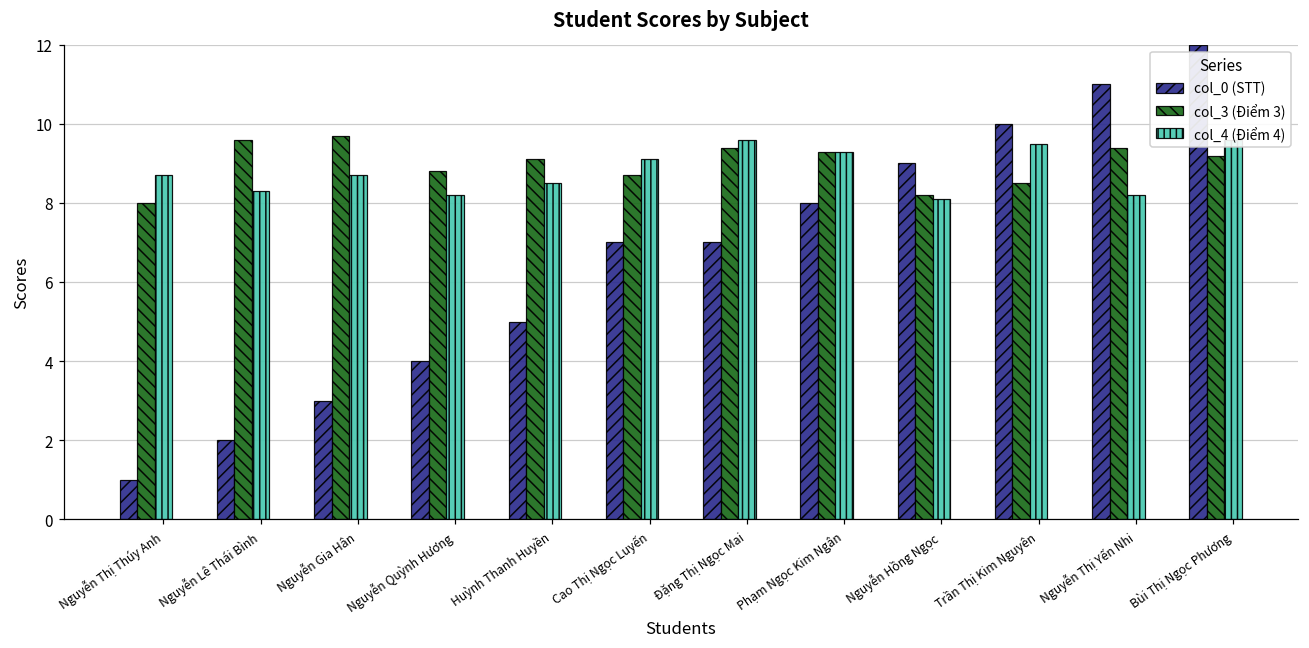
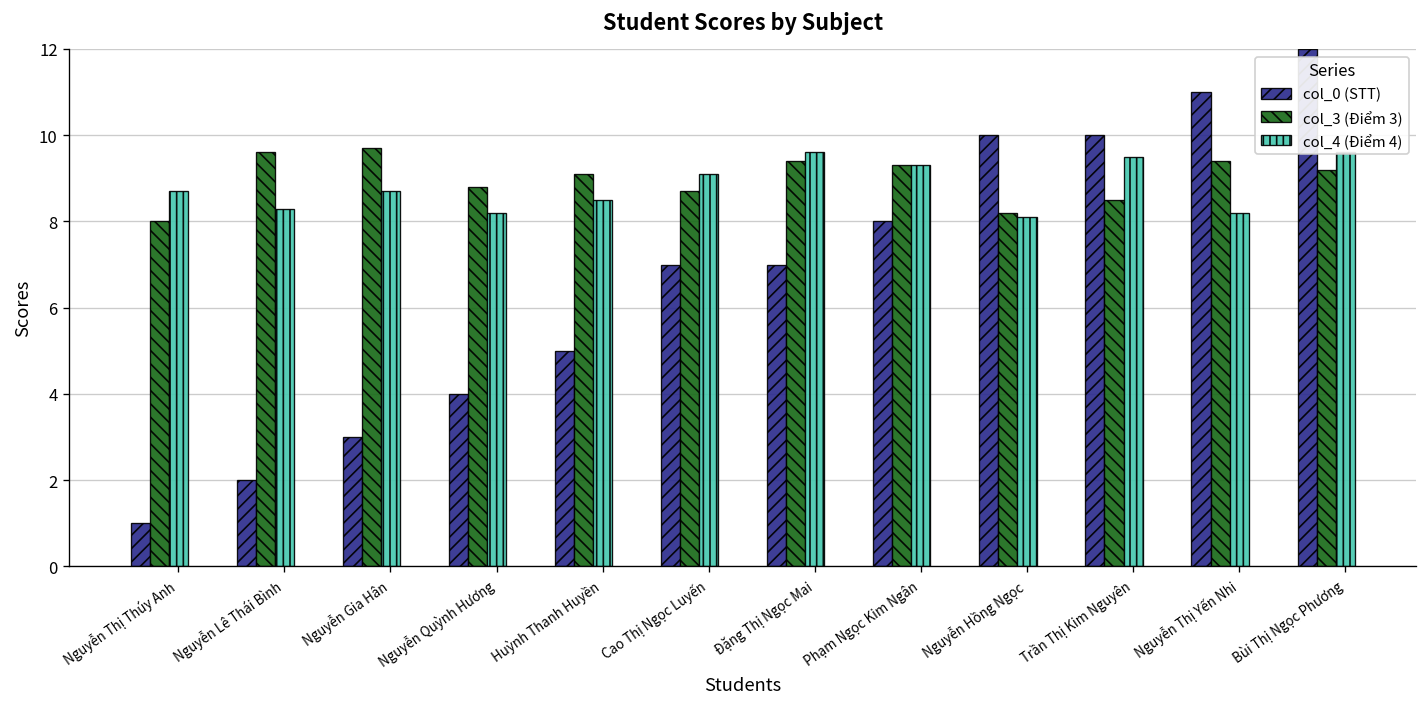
col_0 (STT), Nguyễn Hồng Ngọc: 9 -> 10
